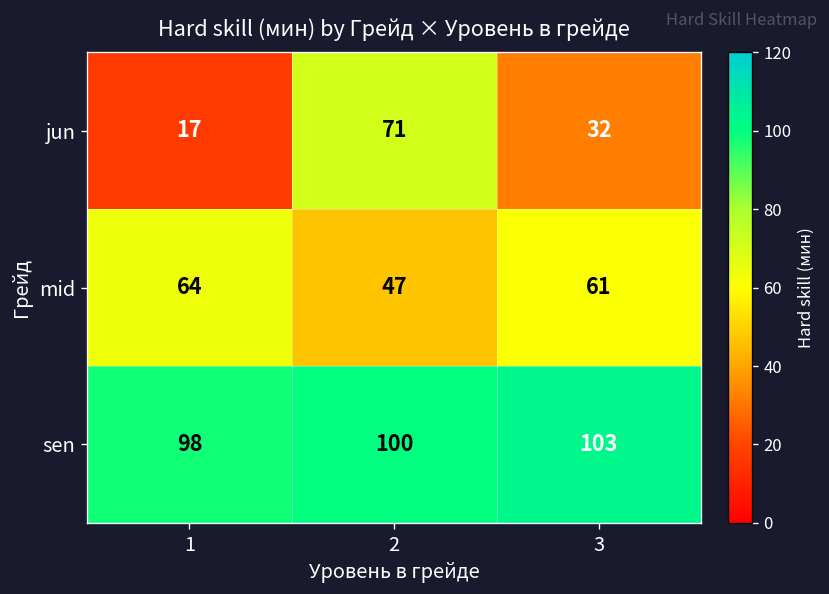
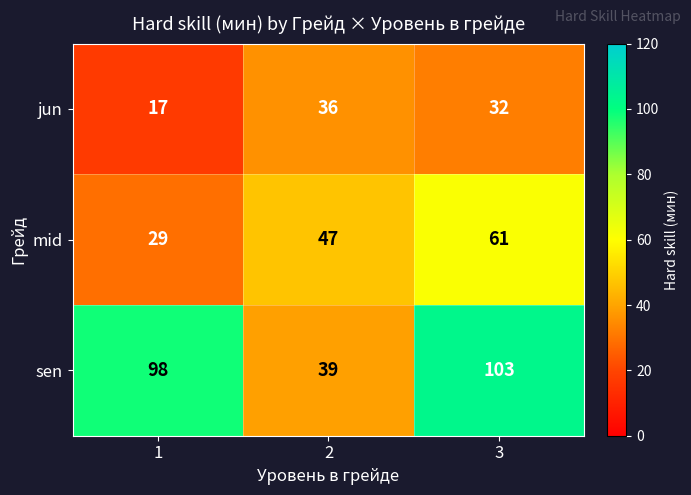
jun, 2: 71 -> 36
mid, 1: 64 -> 29
sen, 2: 100 -> 39
